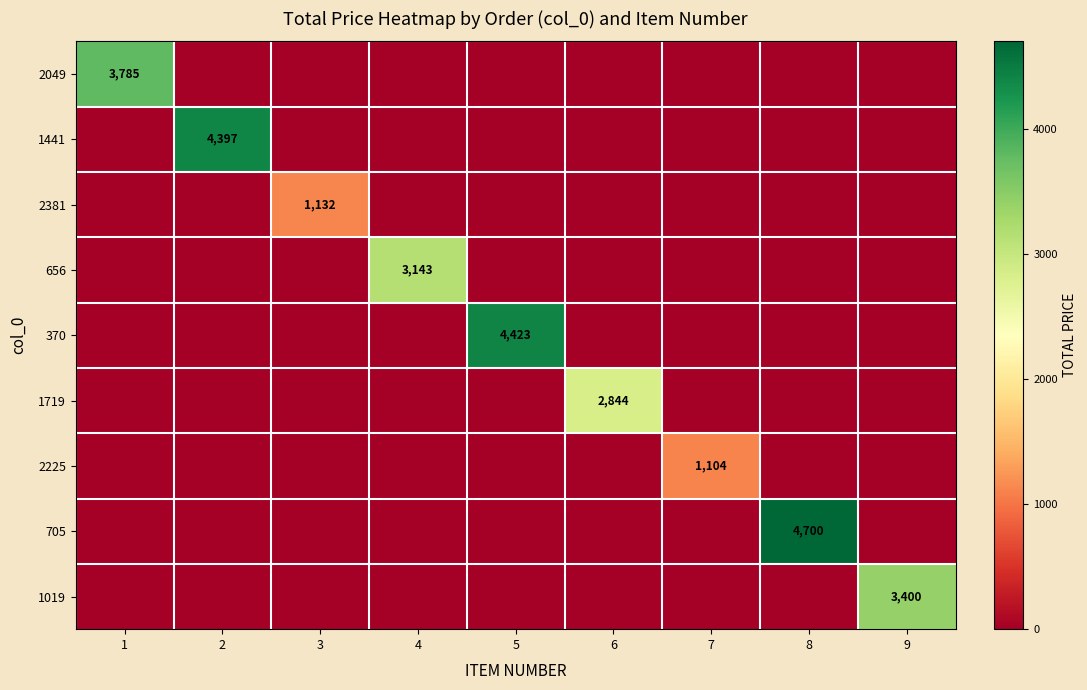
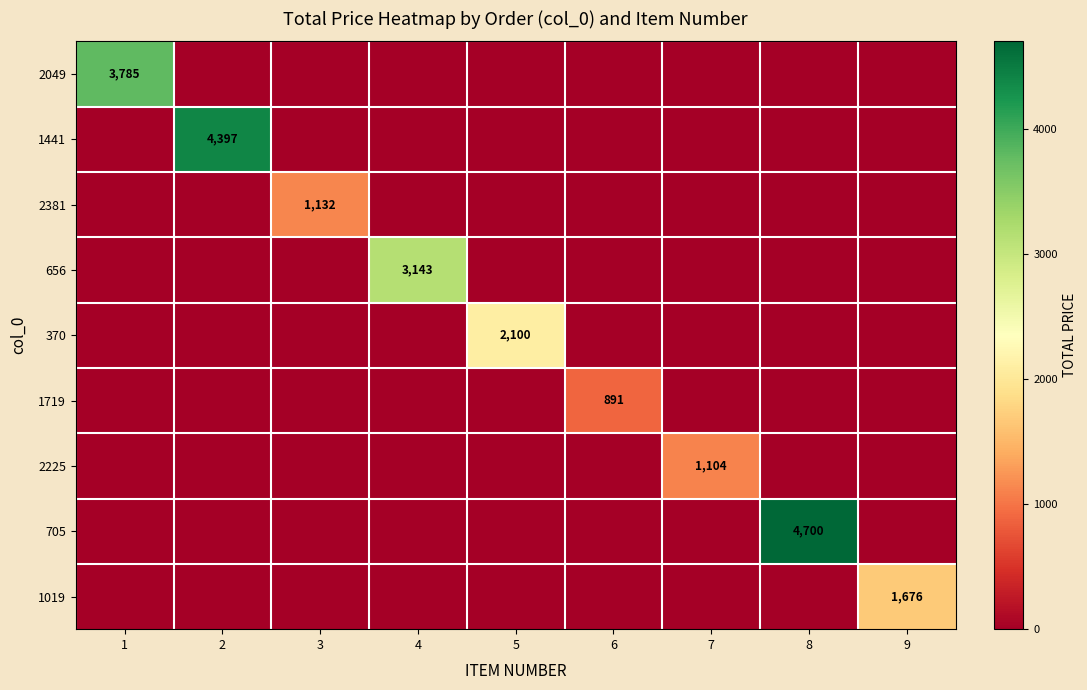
370, 5: 4,423 -> 2,100
1719, 6: 2,844 -> 891
1019, 9: 3,400 -> 1,676
